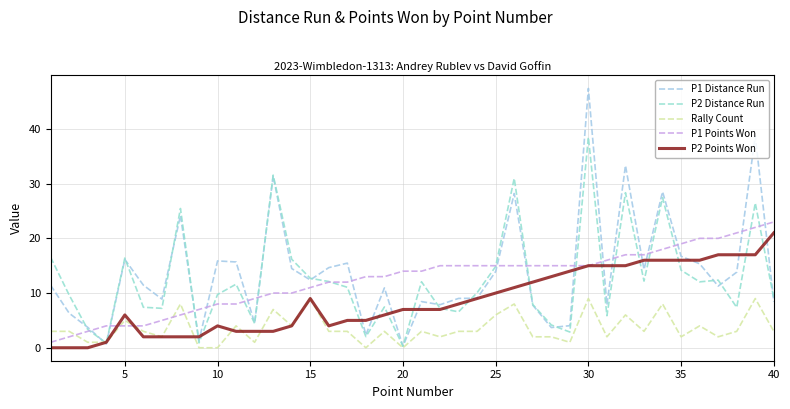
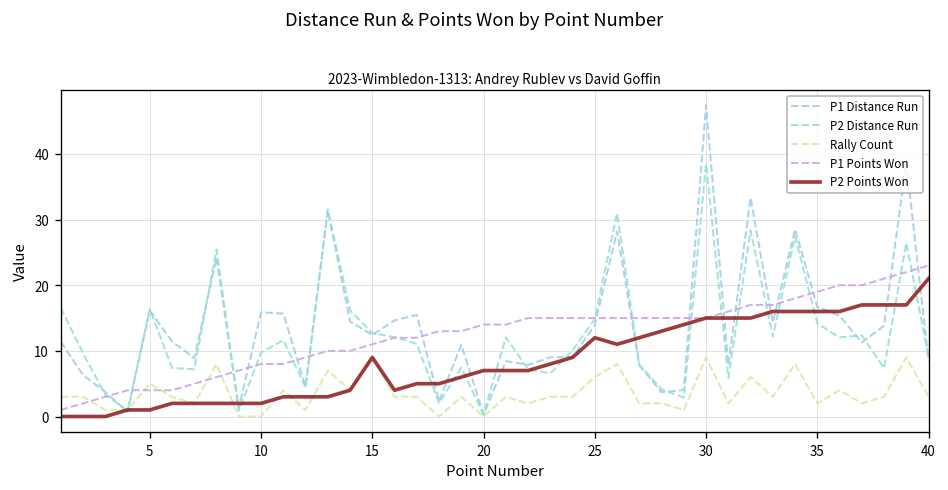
P2 Points Won, 5: 6 -> 1
P2 Points Won, 10: 4 -> 2
P2 Points Won, 25: 10 -> 12
